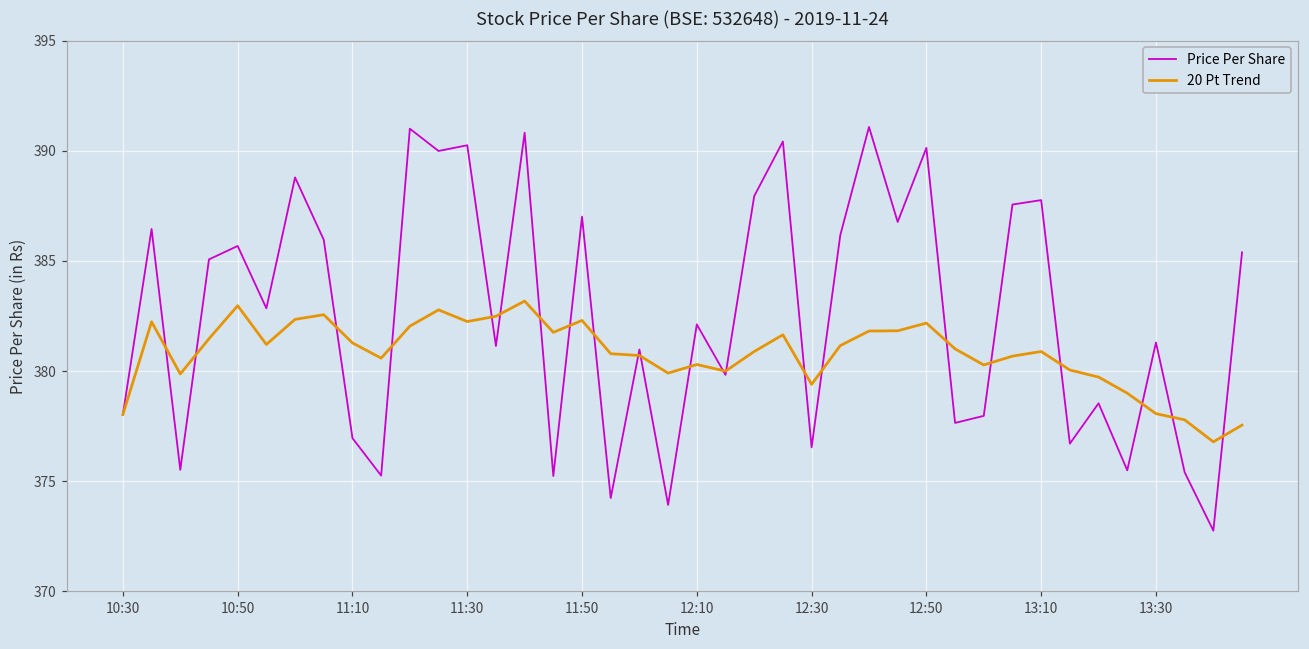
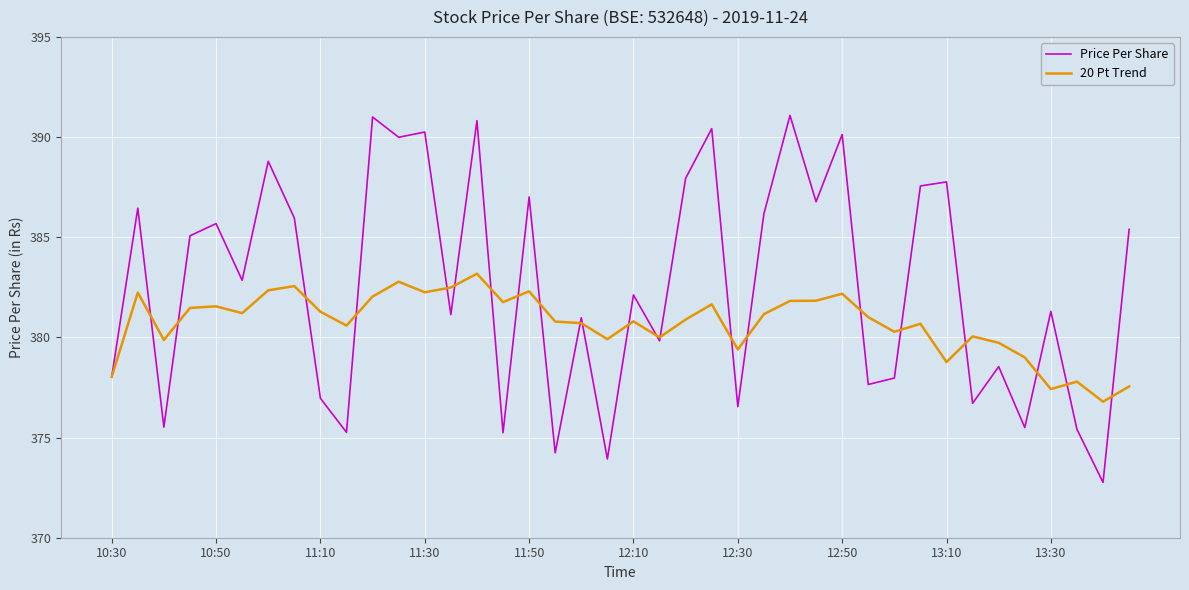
20 Pt Trend, 10:50: 383.0 -> 381.6
20 Pt Trend, 12:10: 380.3 -> 380.8
20 Pt Trend, 13:10: 380.9 -> 378.8
20 Pt Trend, 13:30: 378.1 -> 377.4
